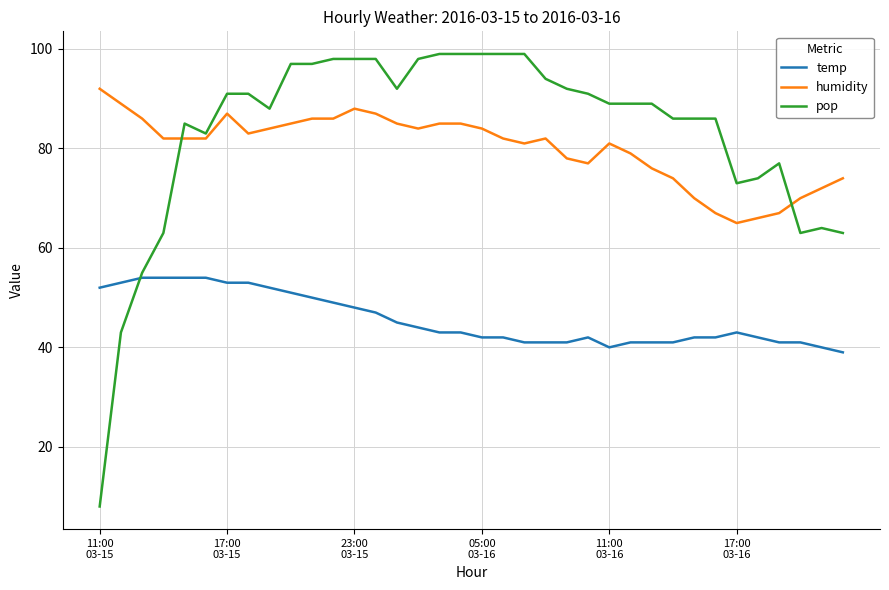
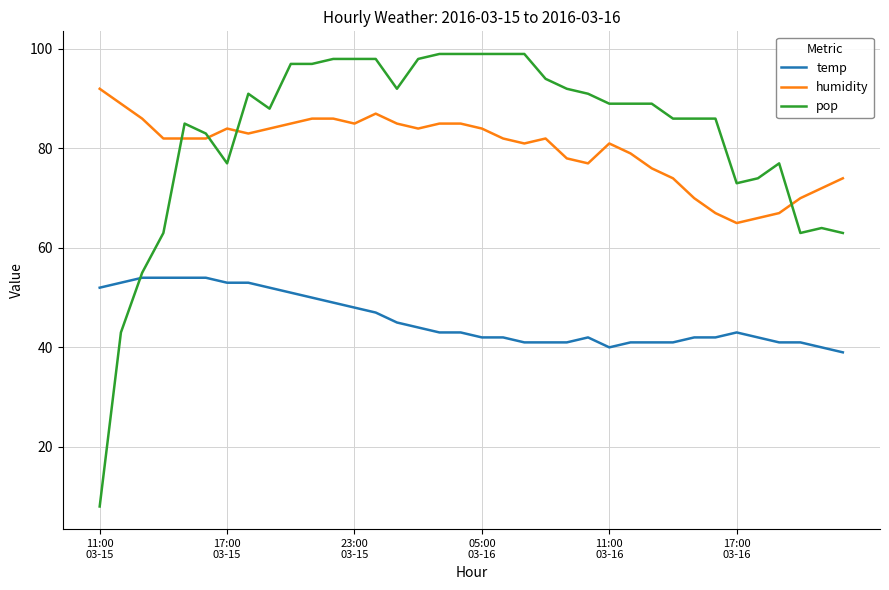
humidity, 17:00 03-15: 87 -> 84
pop, 17:00 03-15: 91 -> 77
humidity, 23:00 03-15: 88 -> 85
